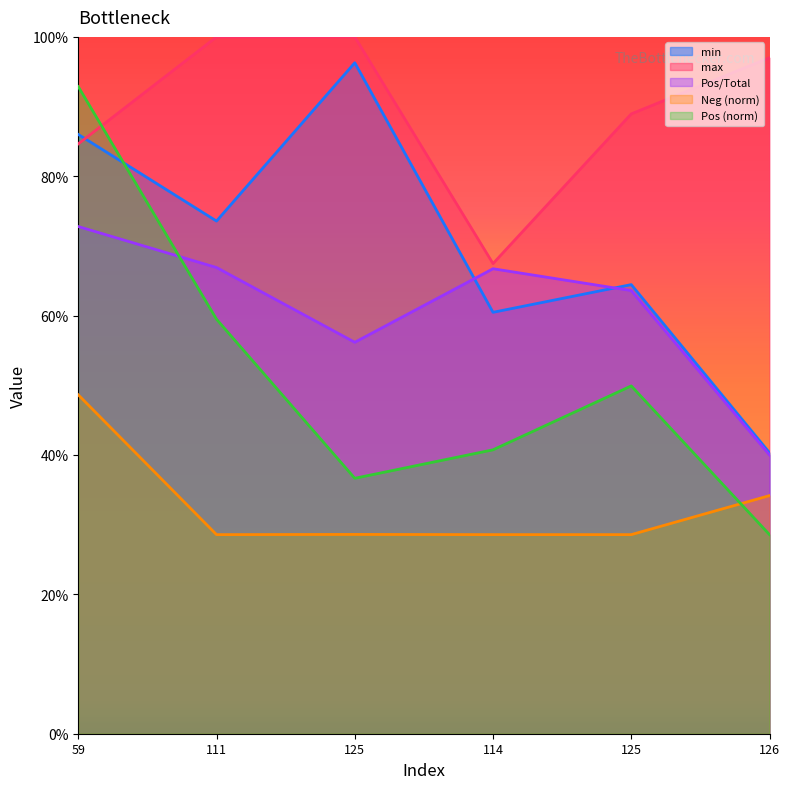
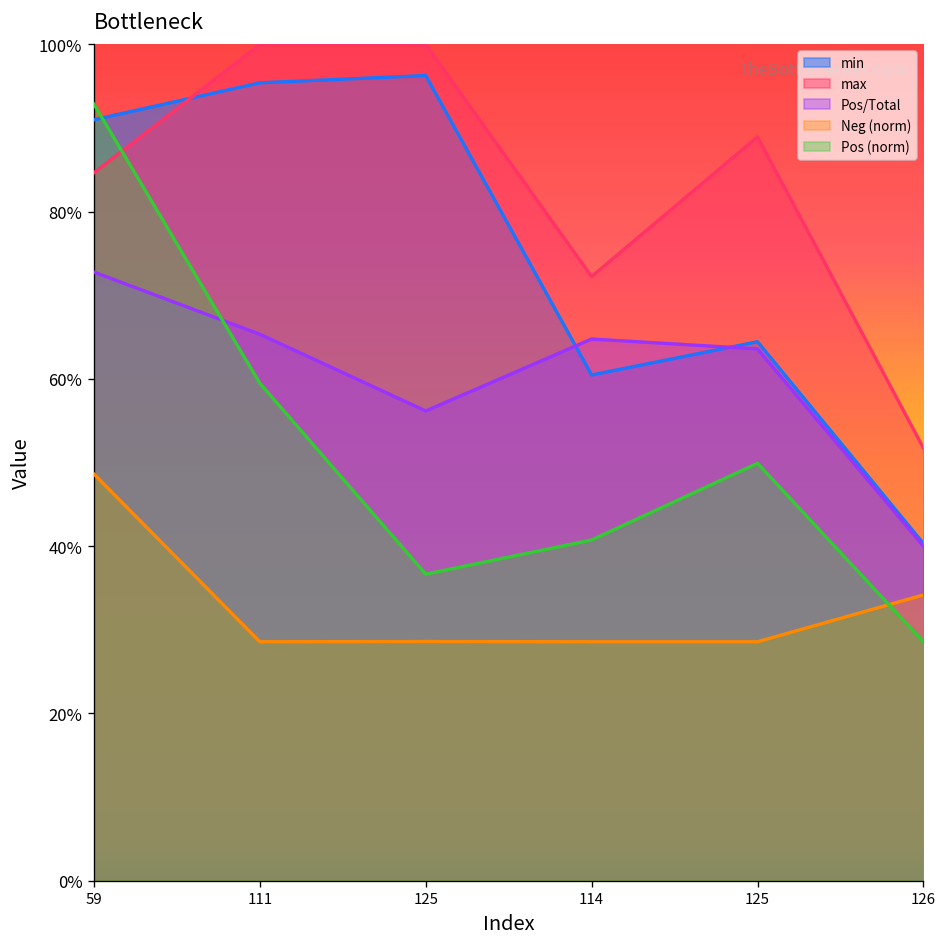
min, 59: 86% -> 91%
min, 111: 74% -> 95%
Pos/Total, 111: 67% -> 65%
max, 114: 67% -> 72%
Pos/Total, 114: 67% -> 65%
max, 126: 97% -> 52%
